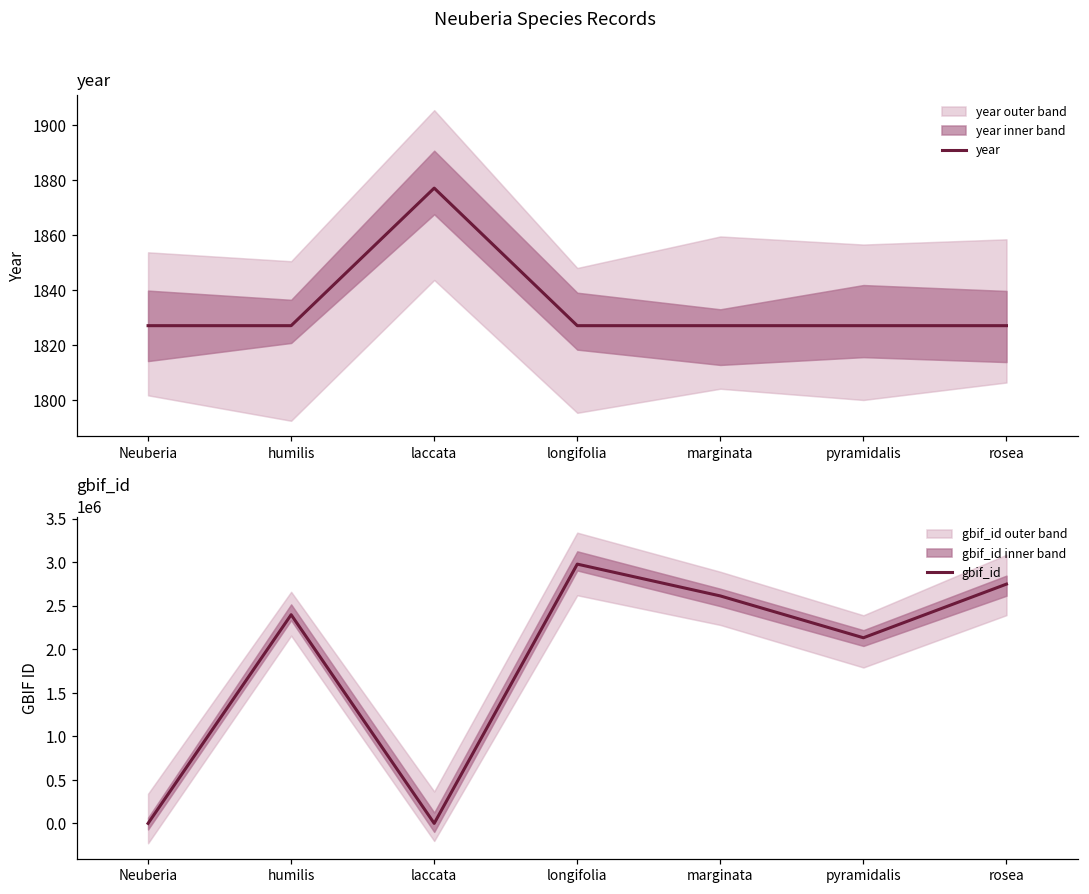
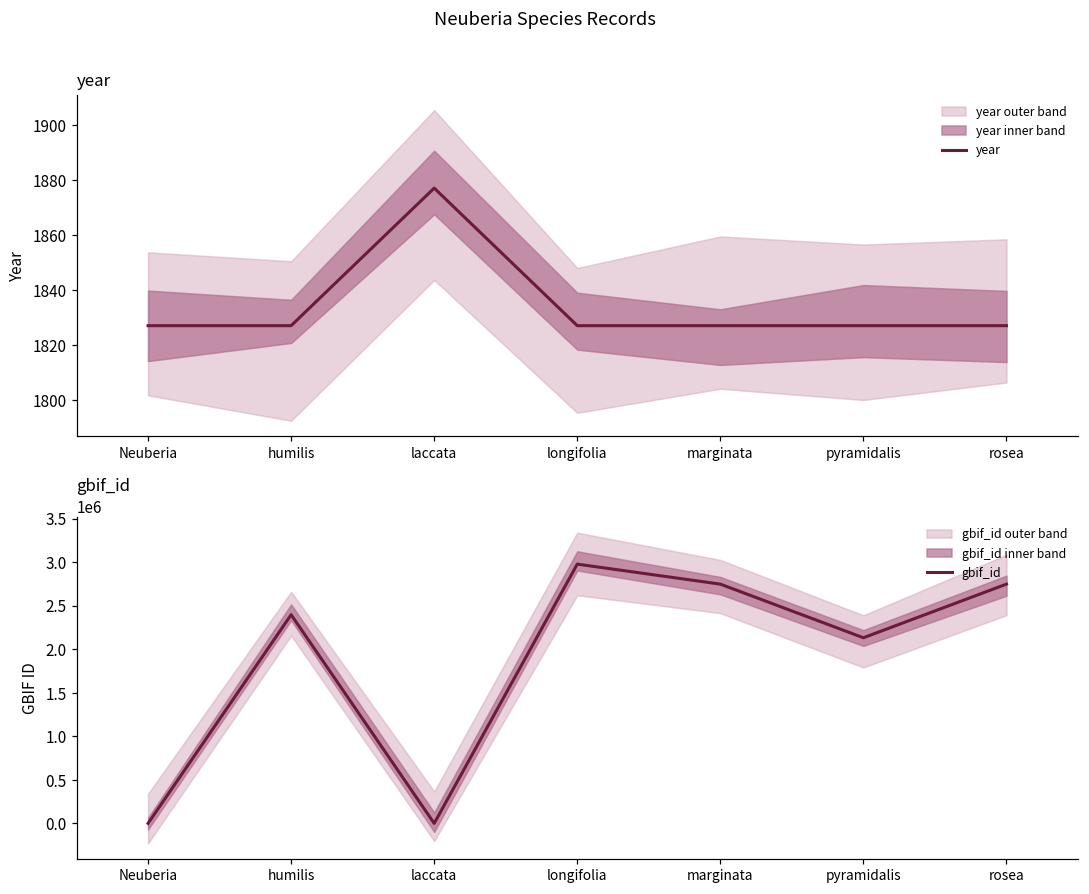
gbif_id, gbif_id, marginata: 2600000 -> 2700000
